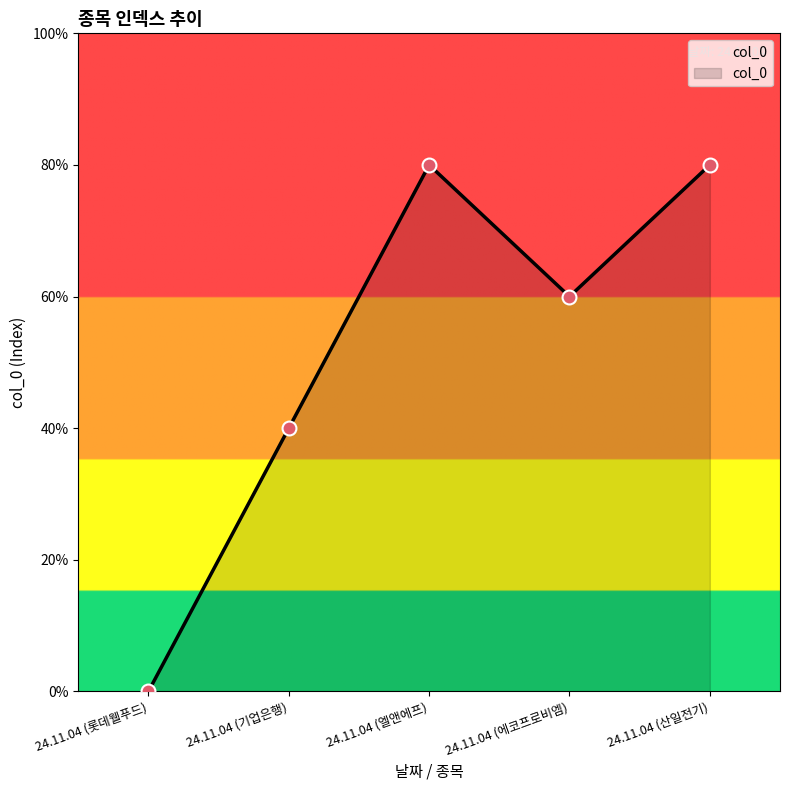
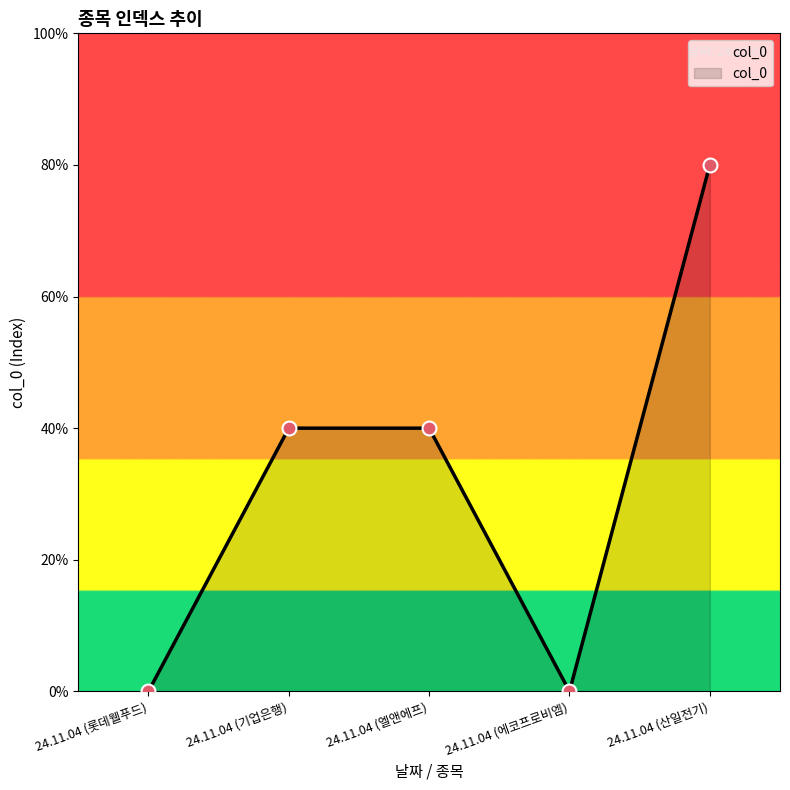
24.11.04 (엘앤에프): 80% -> 40%
24.11.04 (에코프로비엠): 60% -> 0%
